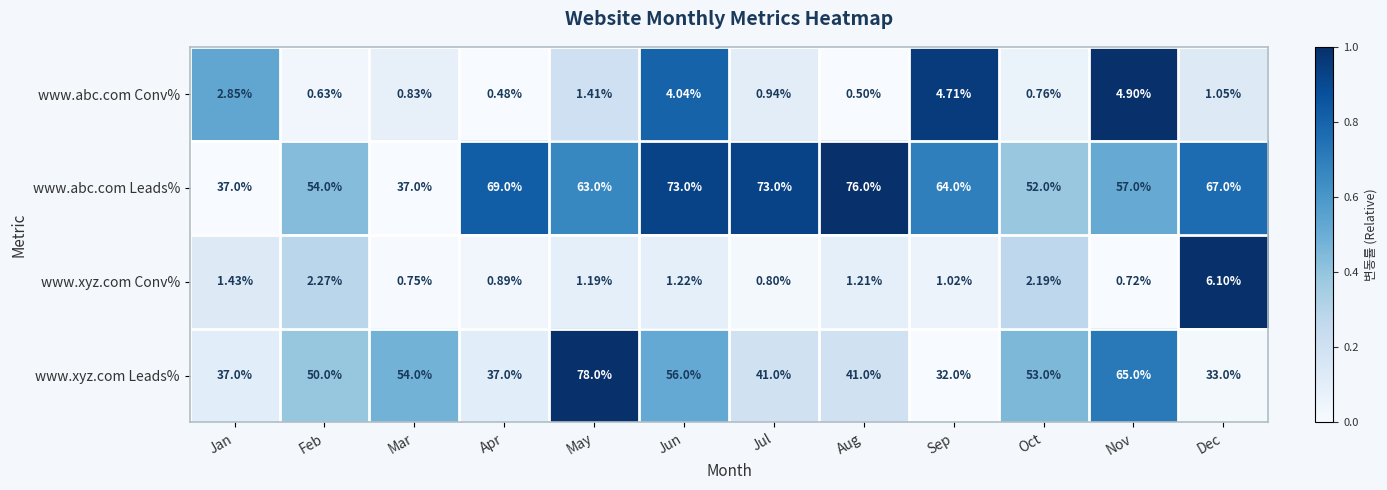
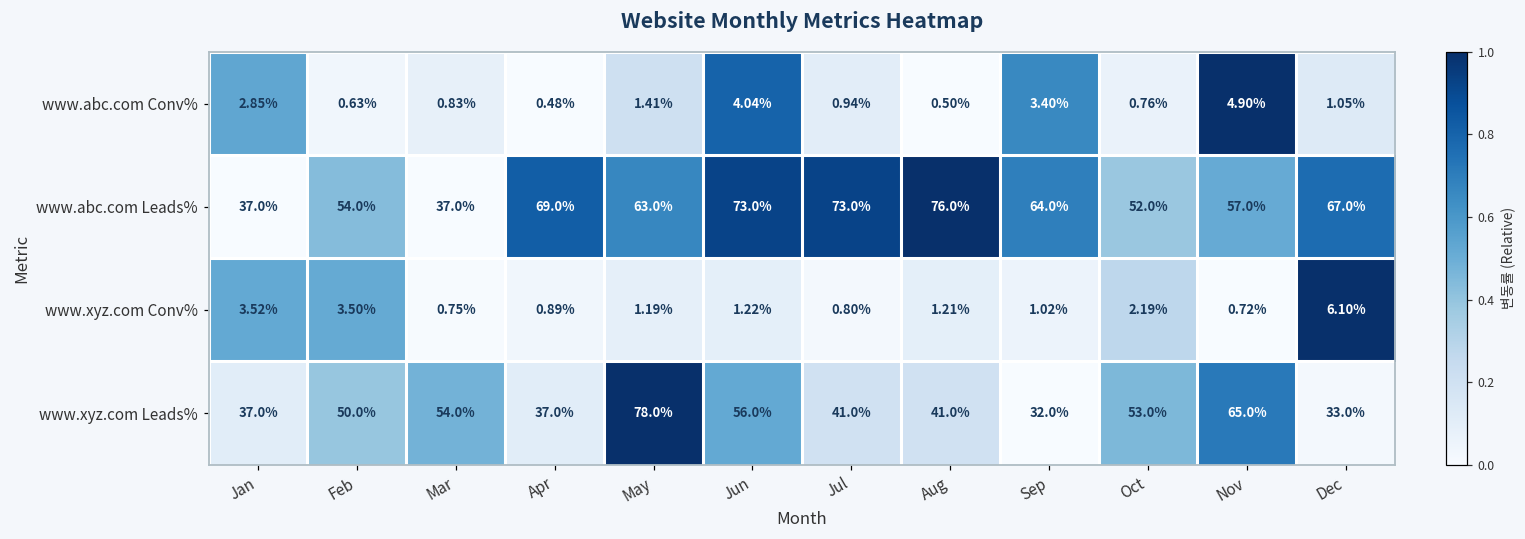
www.abc.com Conv%, Sep: 4.71% -> 3.40%
www.xyz.com Conv%, Jan: 1.43% -> 3.52%
www.xyz.com Conv%, Feb: 2.27% -> 3.50%
